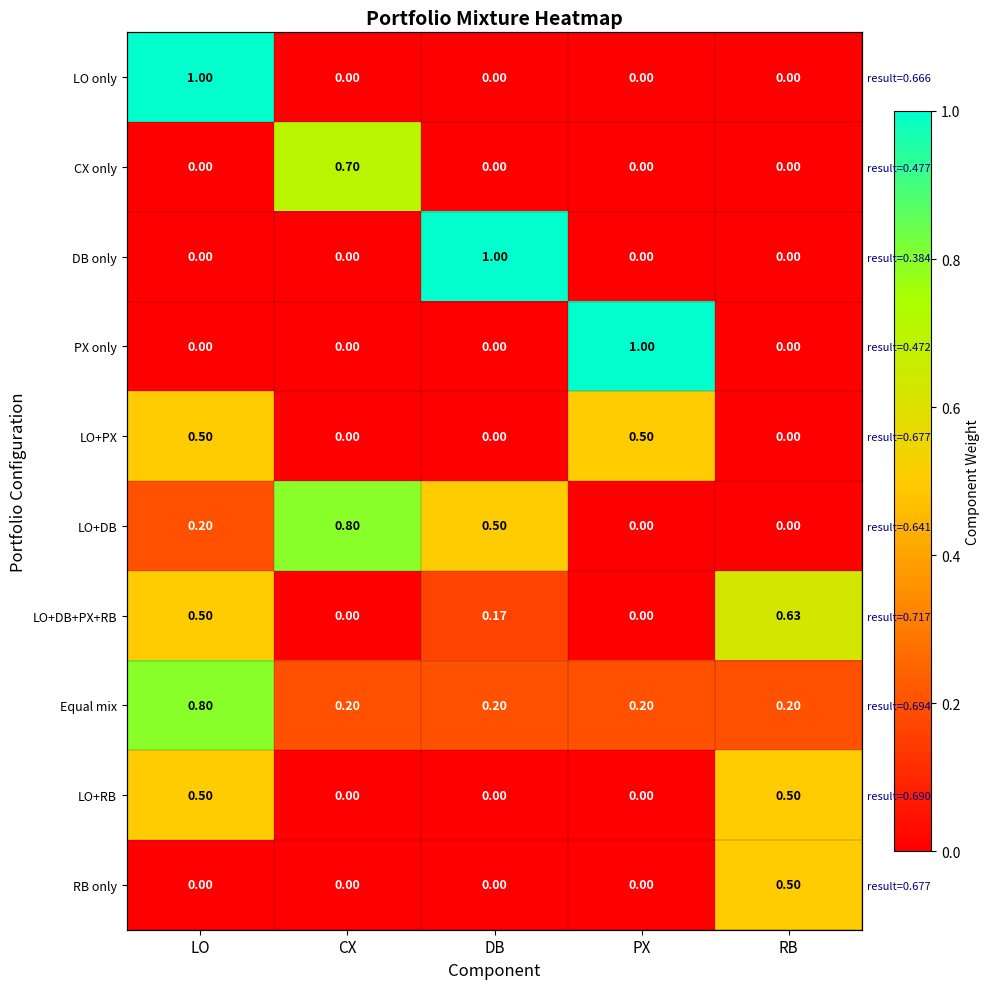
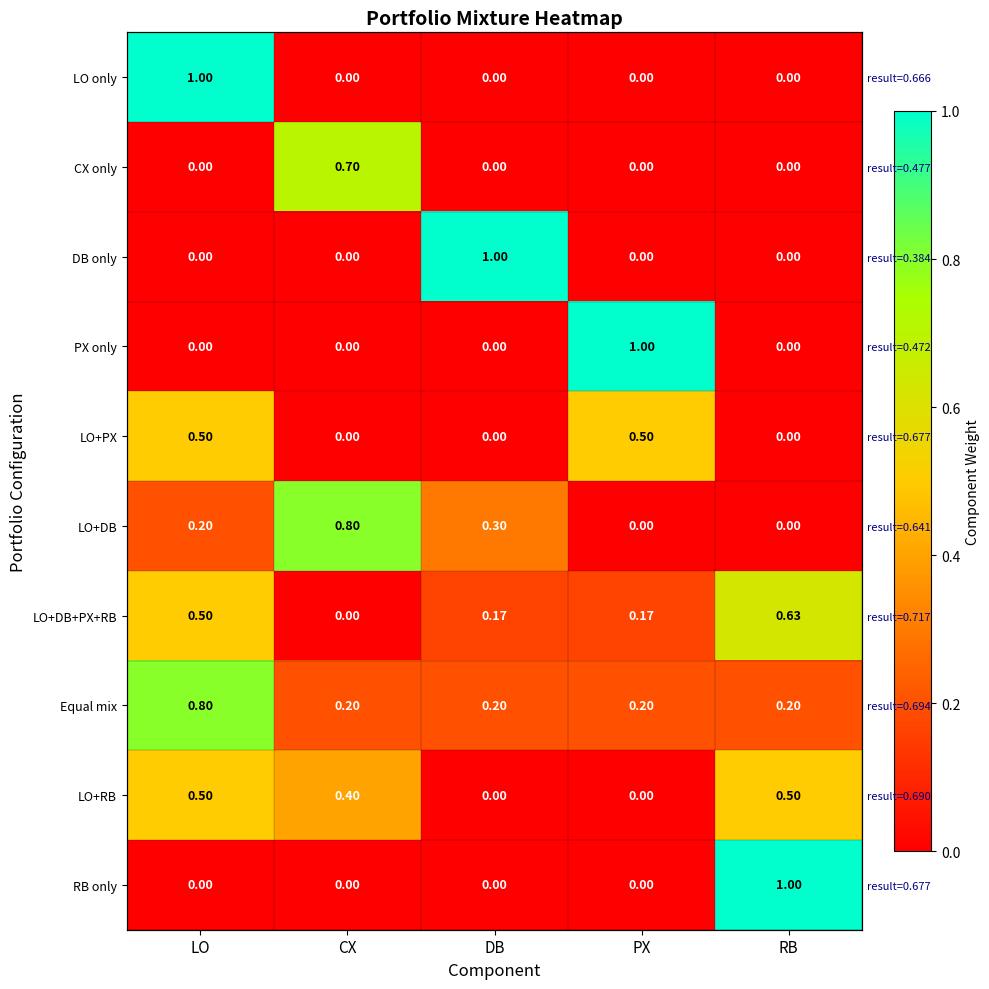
LO+DB, DB: 0.50 -> 0.30
LO+DB+PX+RB, PX: 0.00 -> 0.17
LO+RB, CX: 0.00 -> 0.40
RB only, RB: 0.50 -> 1.00
